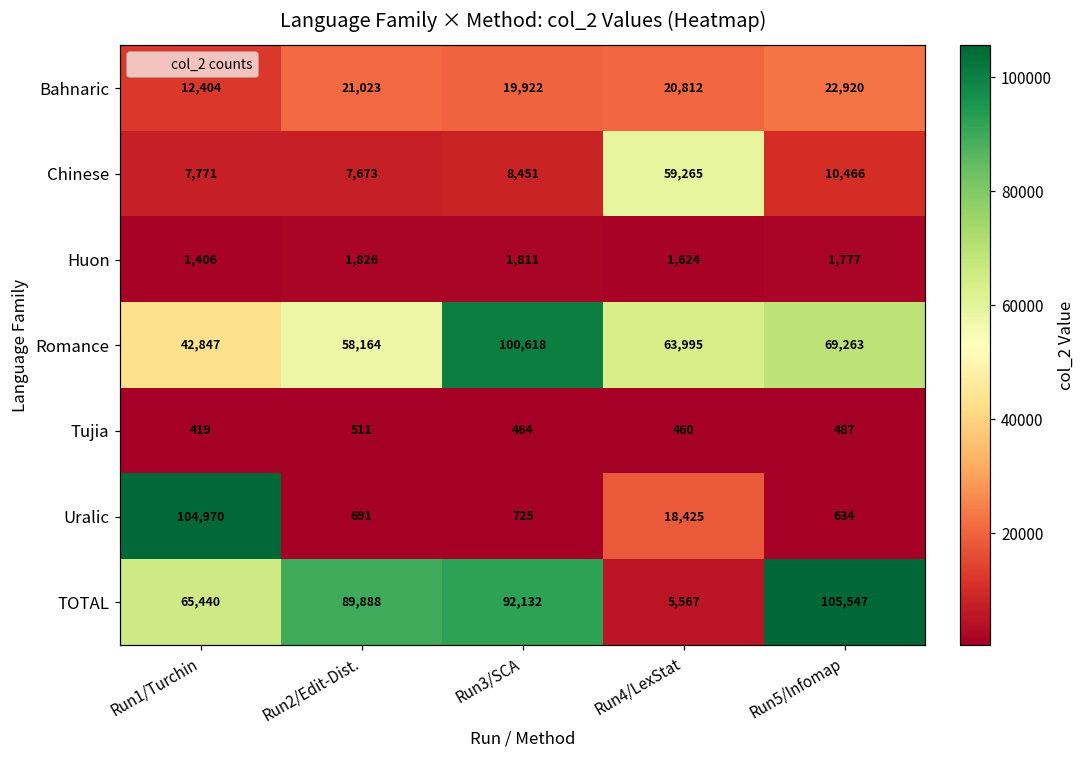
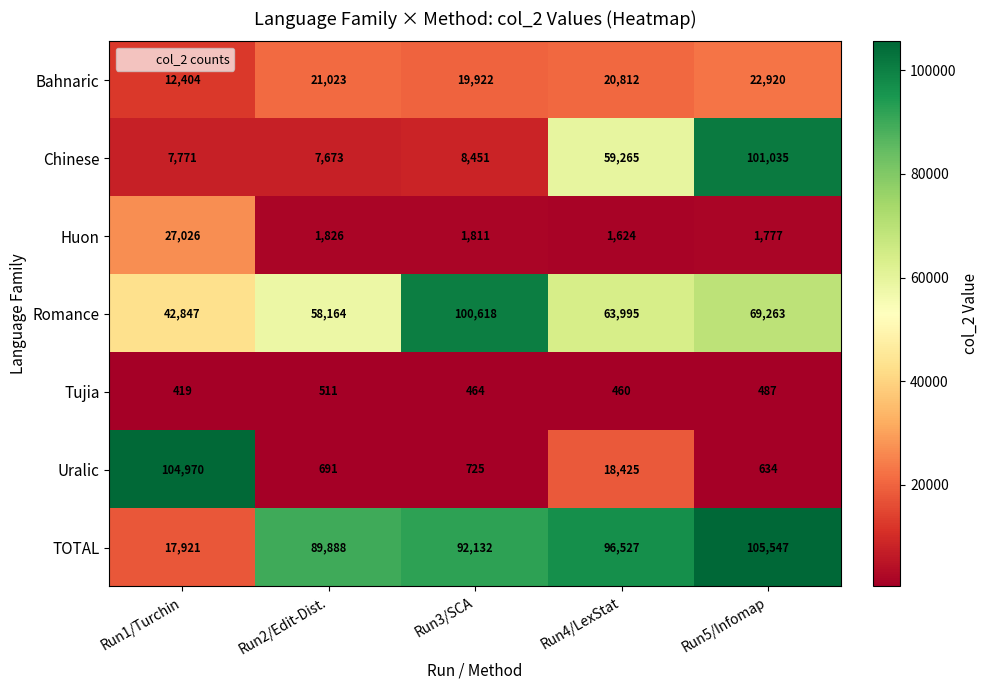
Chinese, Run5/Infomap: 10,466 -> 101,035
Huon, Run1/Turchin: 1,406 -> 27,026
TOTAL, Run1/Turchin: 65,440 -> 17,921
TOTAL, Run4/LexStat: 5,567 -> 96,527
